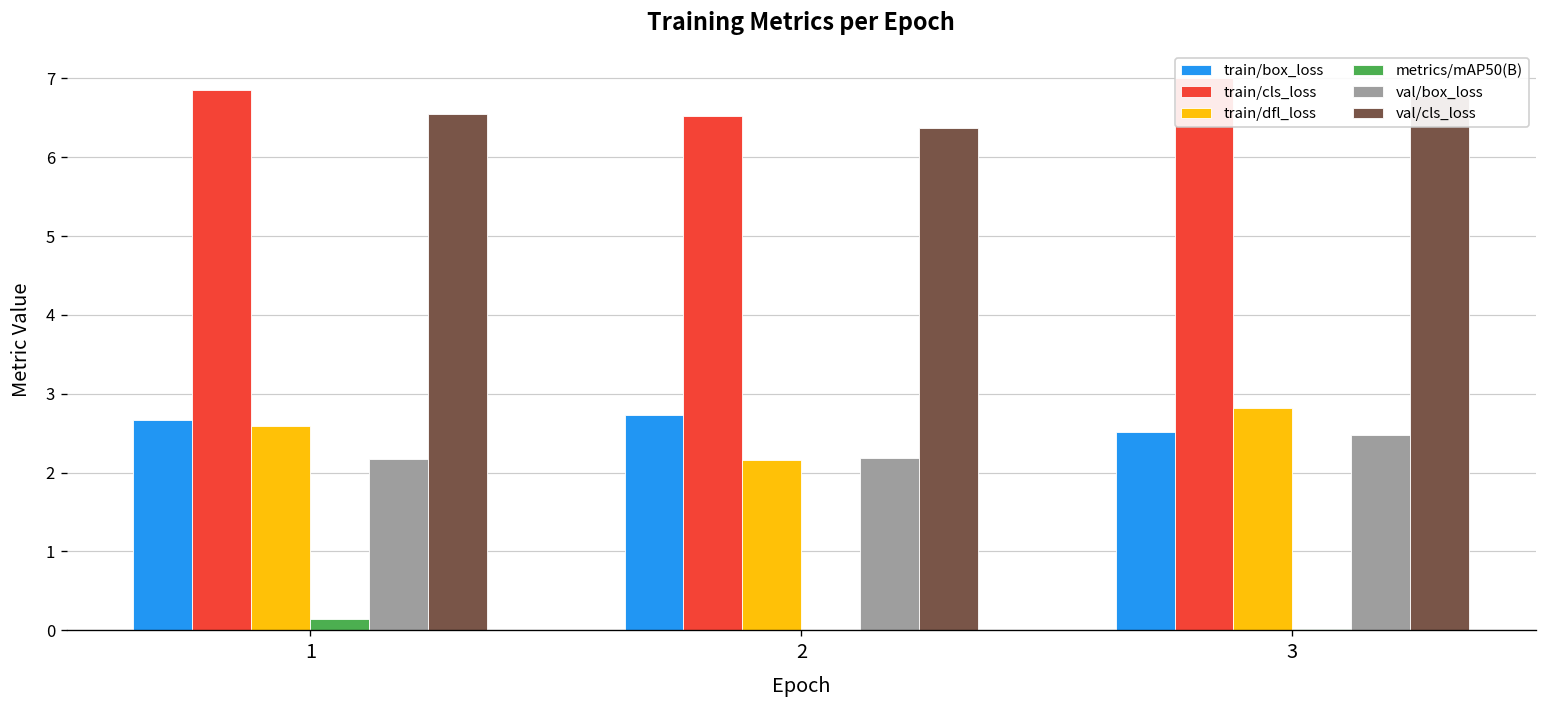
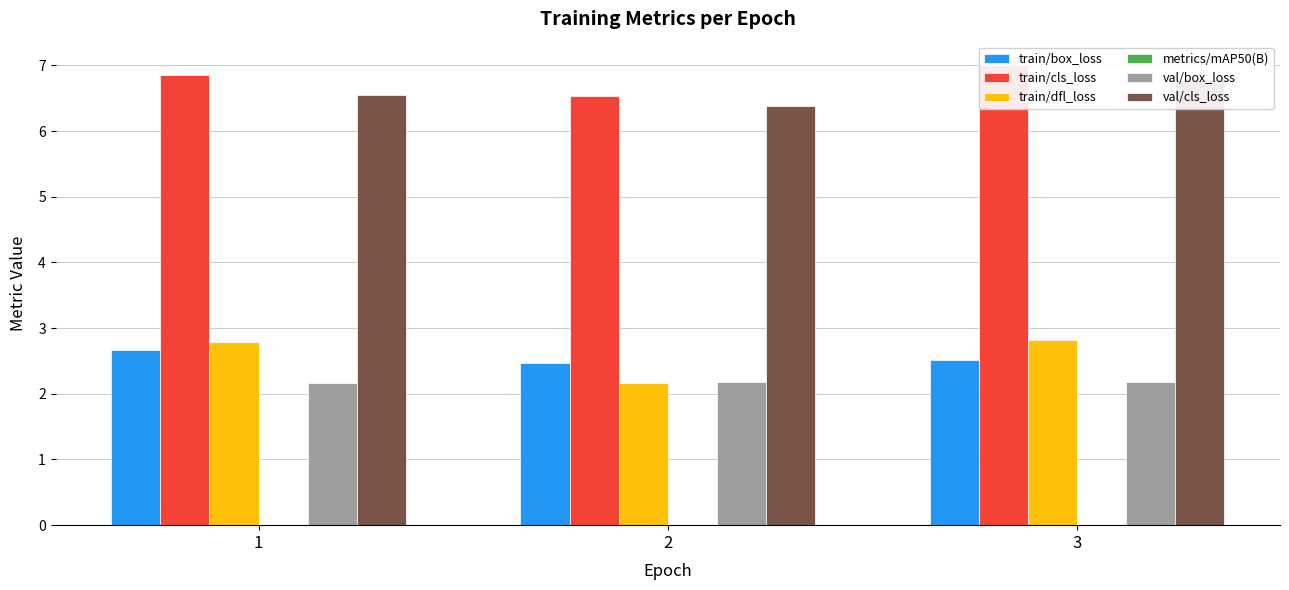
train/dfl_loss, 1: 2.6 -> 2.8
metrics/mAP50(B), 1: 0.1 -> 0.0
train/box_loss, 2: 2.7 -> 2.5
val/box_loss, 3: 2.5 -> 2.2
